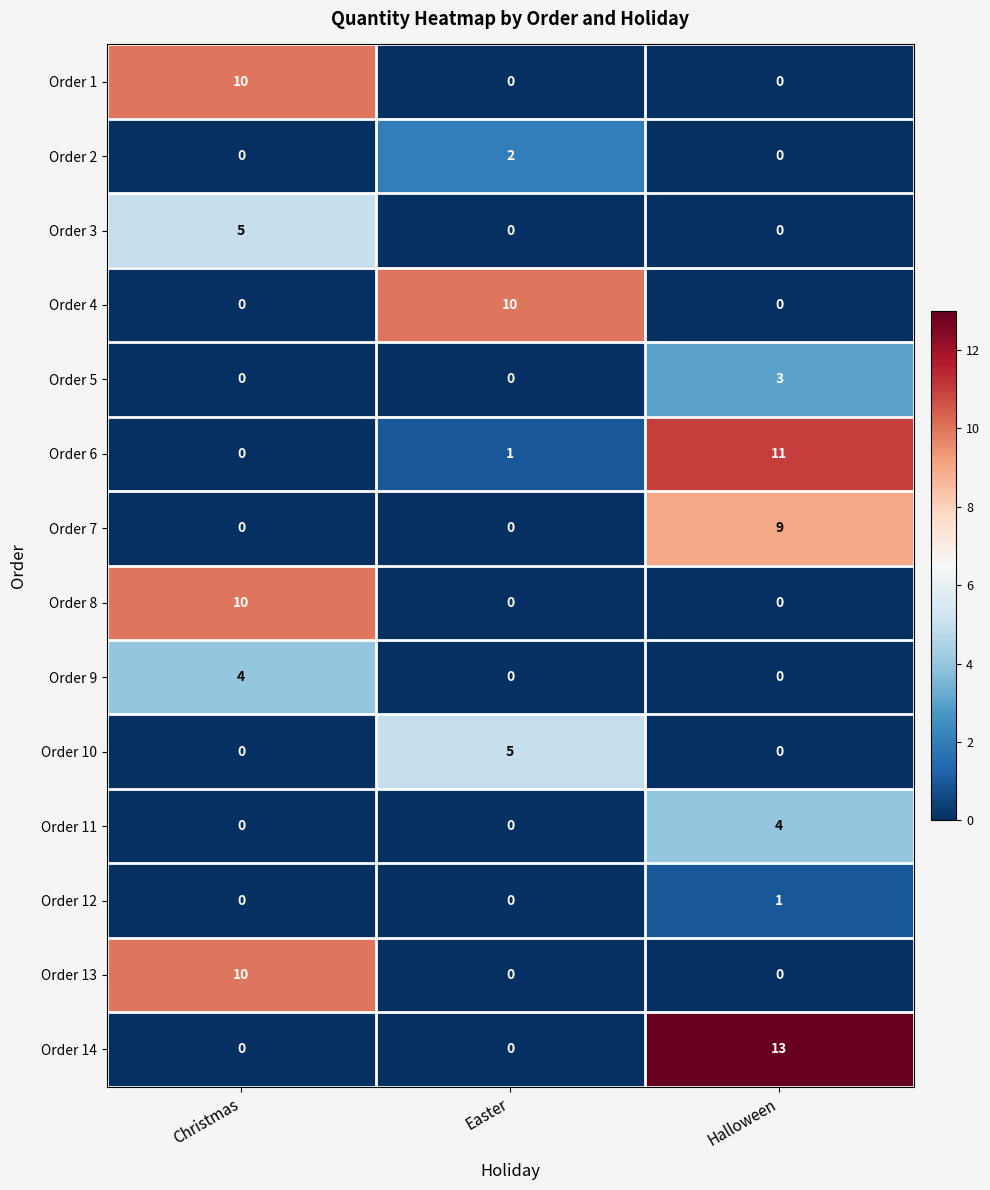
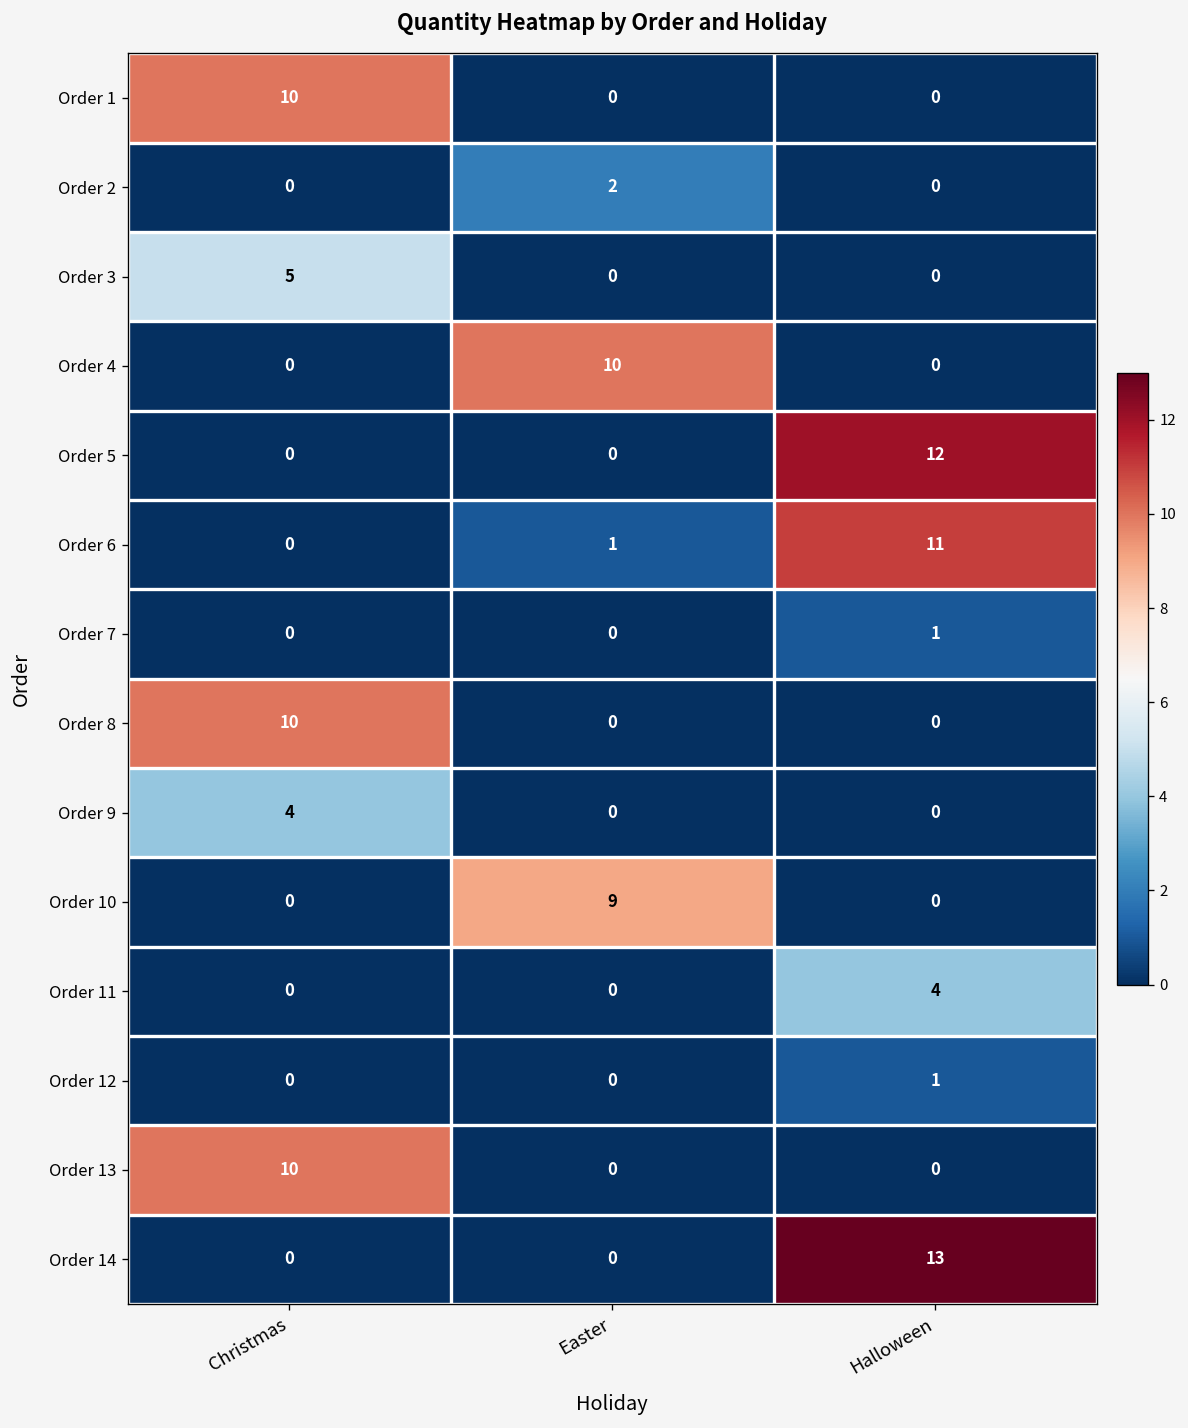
Order 5, Halloween: 3 -> 12
Order 7, Halloween: 9 -> 1
Order 10, Easter: 5 -> 9
